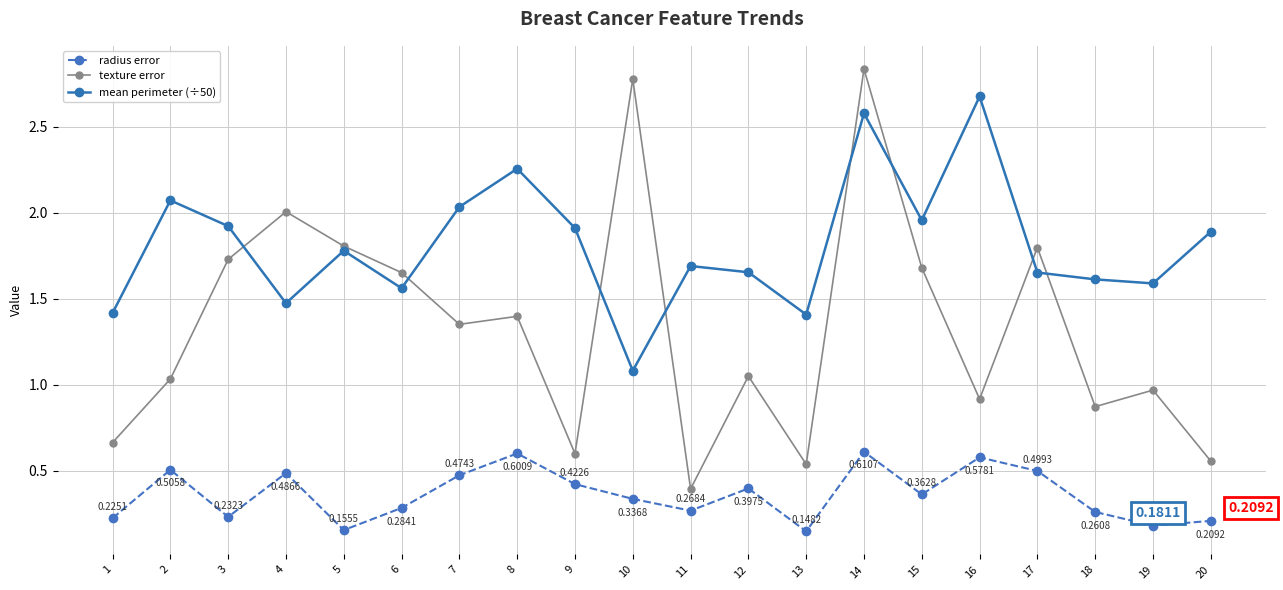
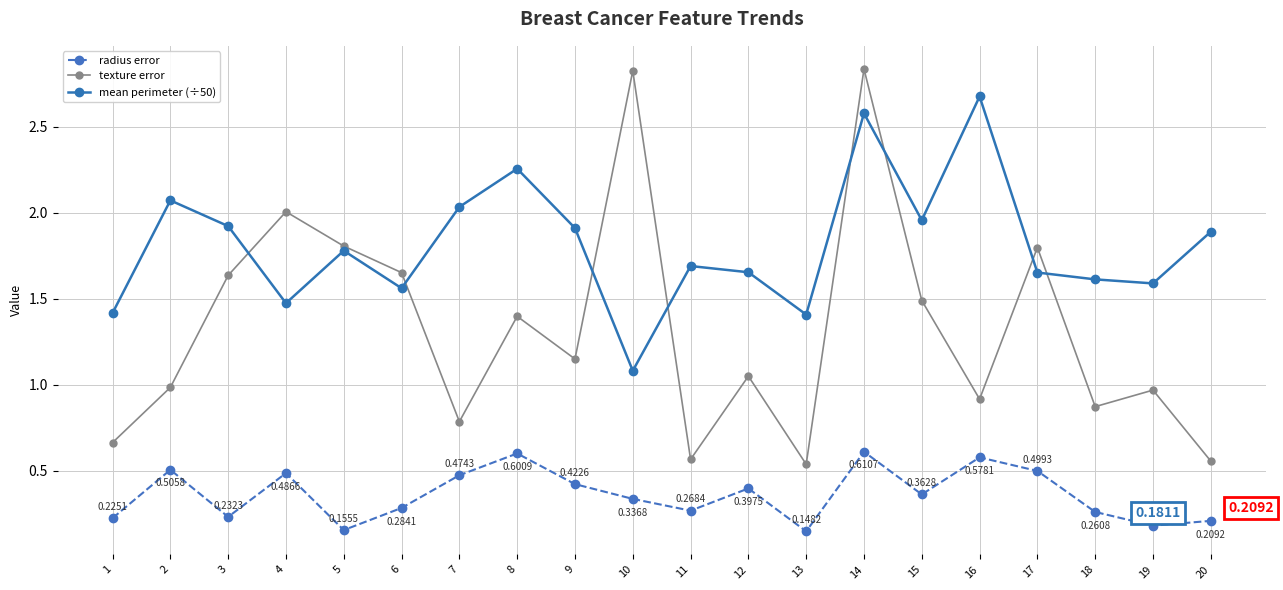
texture error, 2: 1.03 -> 0.98
texture error, 3: 1.73 -> 1.64
texture error, 7: 1.35 -> 0.79
texture error, 9: 0.60 -> 1.15
texture error, 10: 2.78 -> 2.83
texture error, 11: 0.39 -> 0.57
texture error, 15: 1.68 -> 1.49
